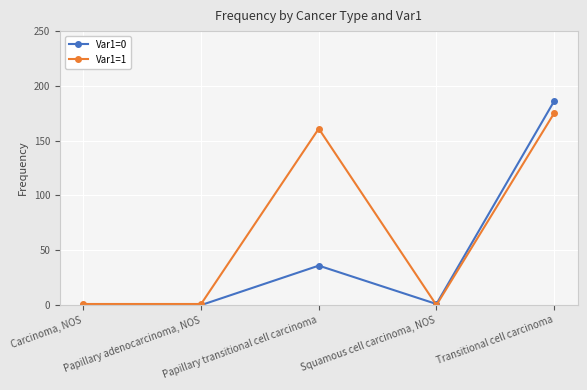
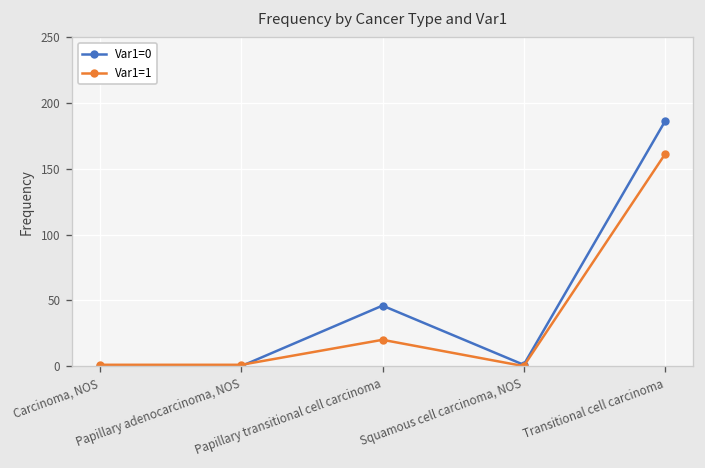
Var1=0, Papillary transitional cell carcinoma: 36 -> 46
Var1=1, Papillary transitional cell carcinoma: 161 -> 20
Var1=1, Transitional cell carcinoma: 175 -> 161
